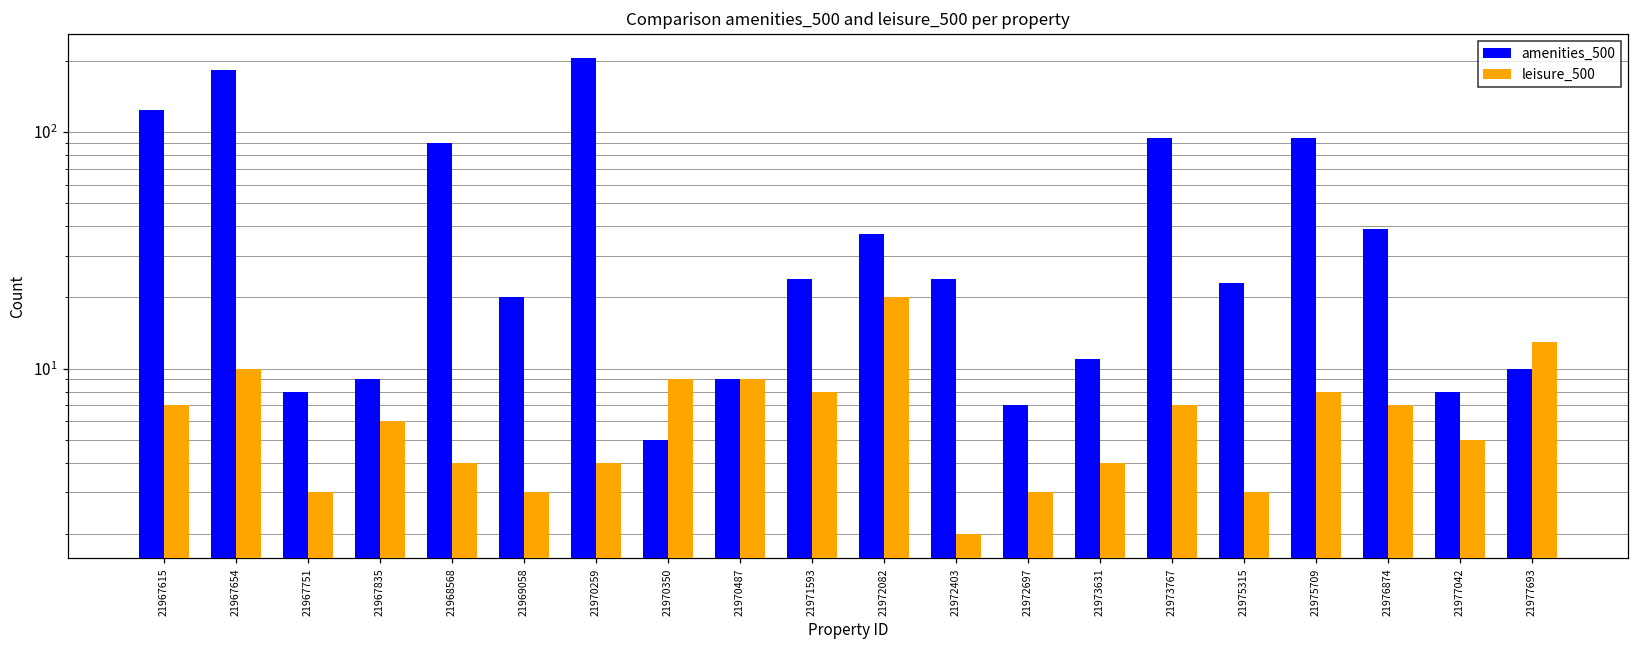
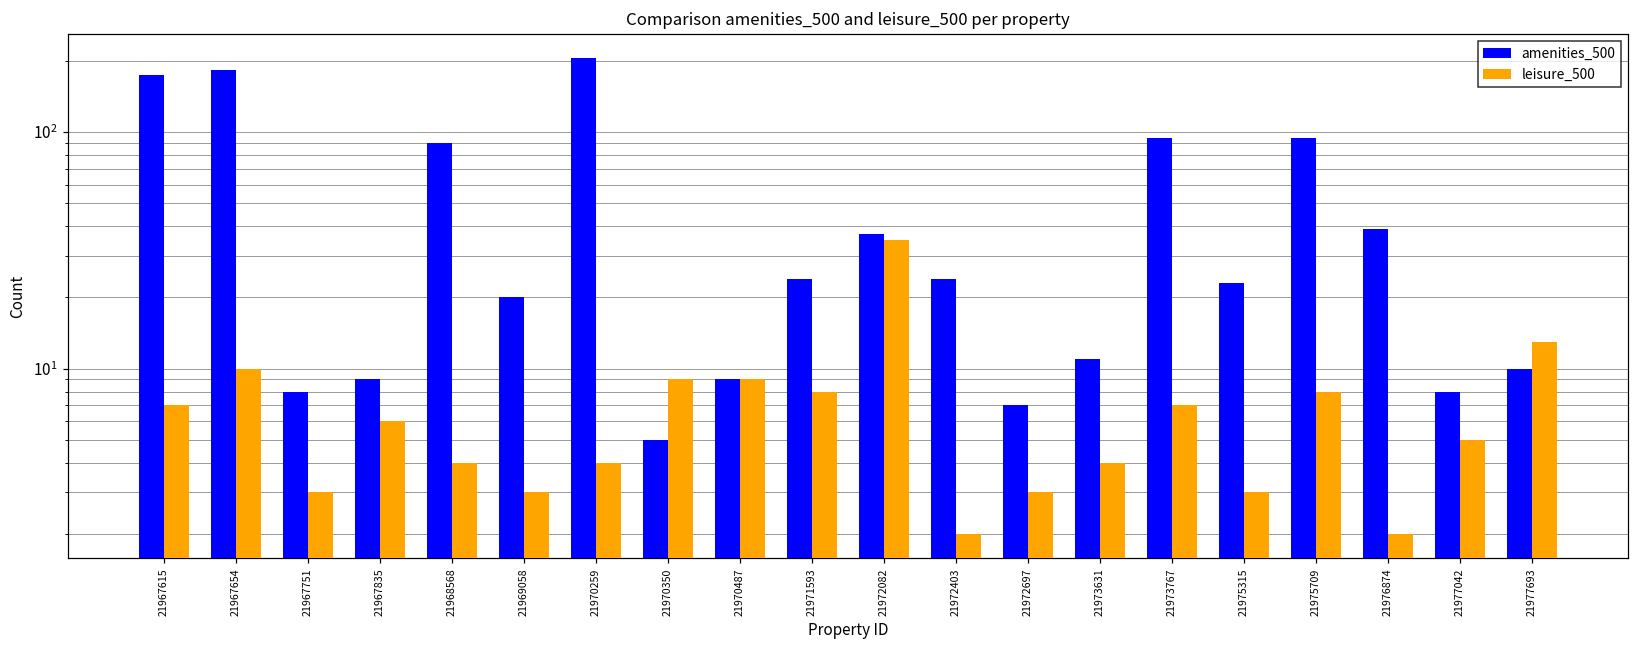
amenities_500, 21967615: 120 -> 170
leisure_500, 21972082: 20 -> 35
leisure_500, 21976874: 7 -> 2
